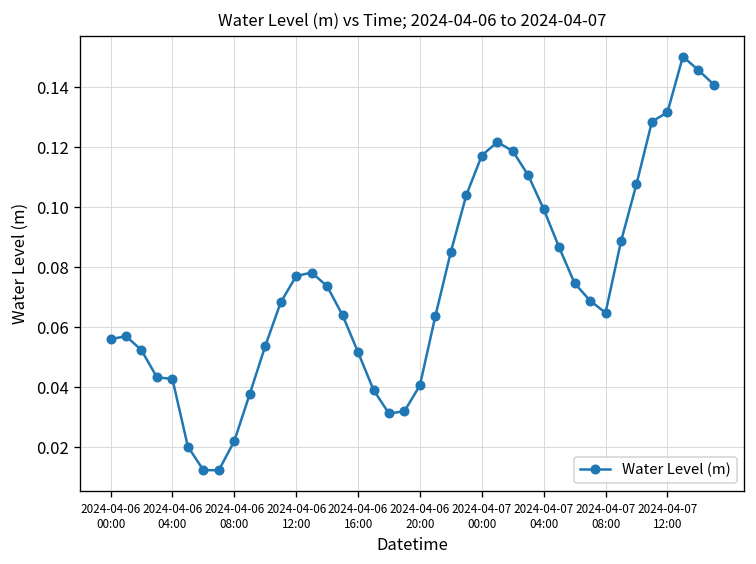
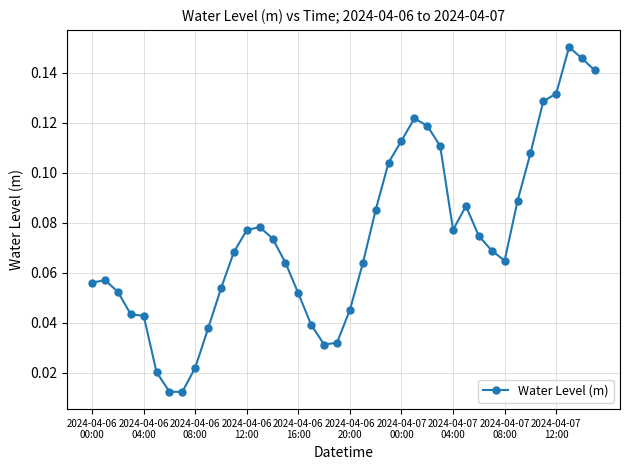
2024-04-06 20:00: 0.041 -> 0.045
2024-04-07 00:00: 0.117 -> 0.113
2024-04-07 04:00: 0.099 -> 0.077
